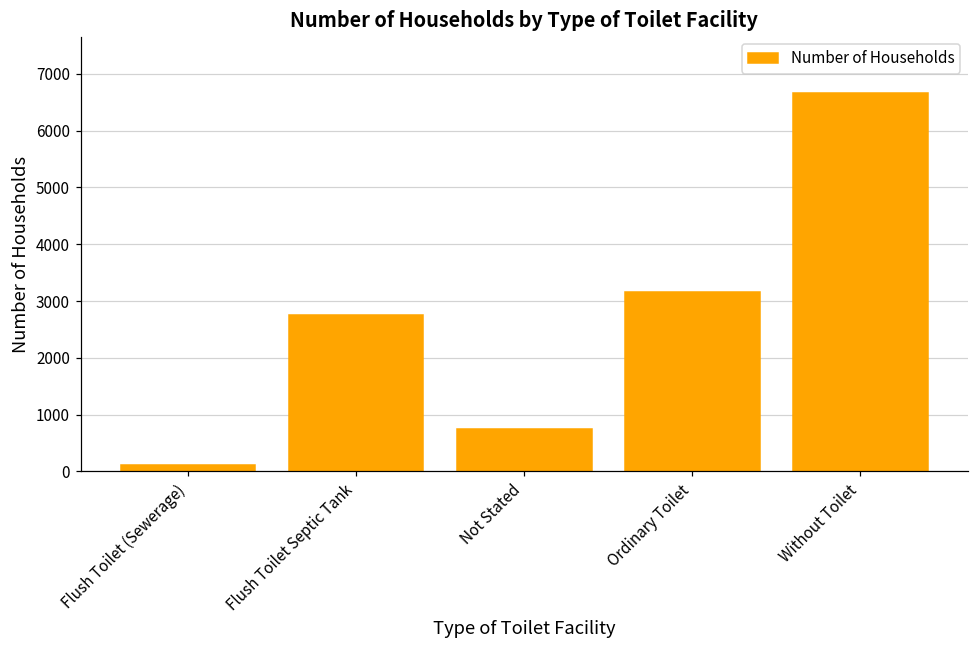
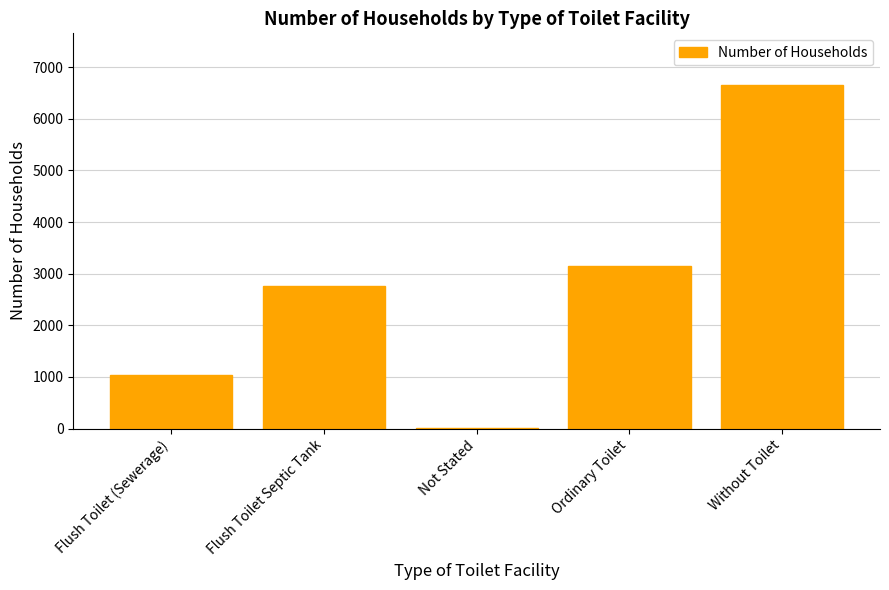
Flush Toilet (Sewerage): 100 -> 1000
Not Stated: 700 -> 0
